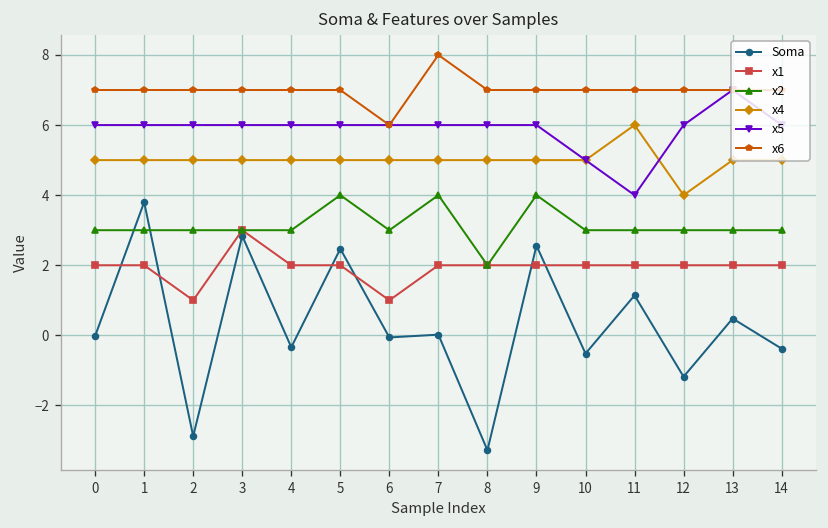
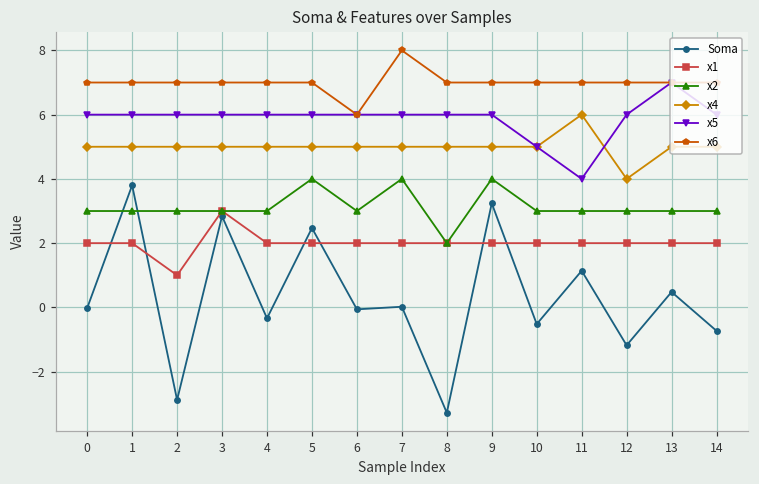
x1, 6: 1 -> 2
Soma, 9: 2.6 -> 3.2
Soma, 14: -0.4 -> -0.7
